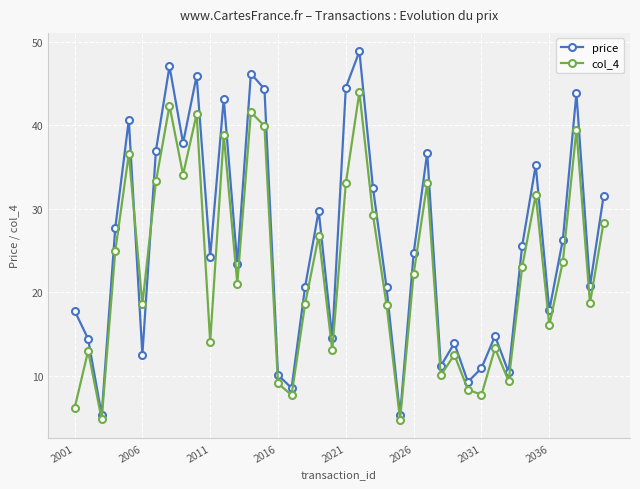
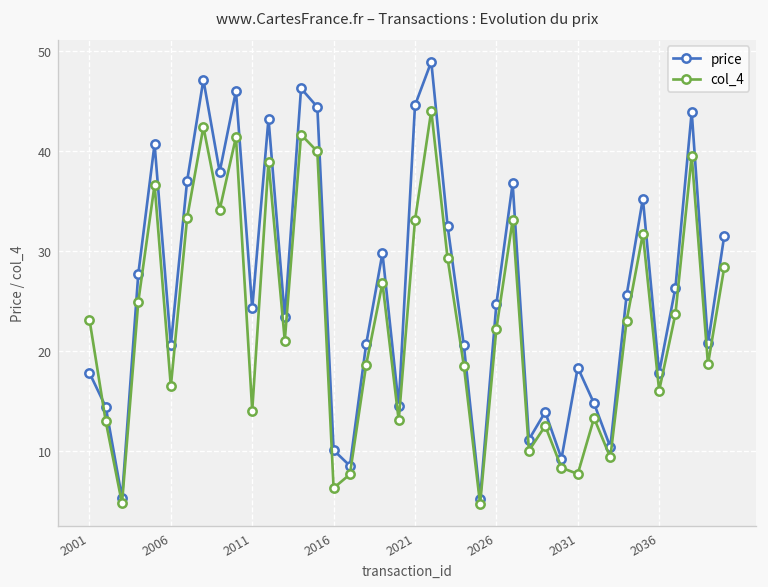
col_4, 2001: 6 -> 23
price, 2006: 13 -> 21
col_4, 2006: 19 -> 16
col_4, 2016: 9 -> 6
price, 2031: 11 -> 18
